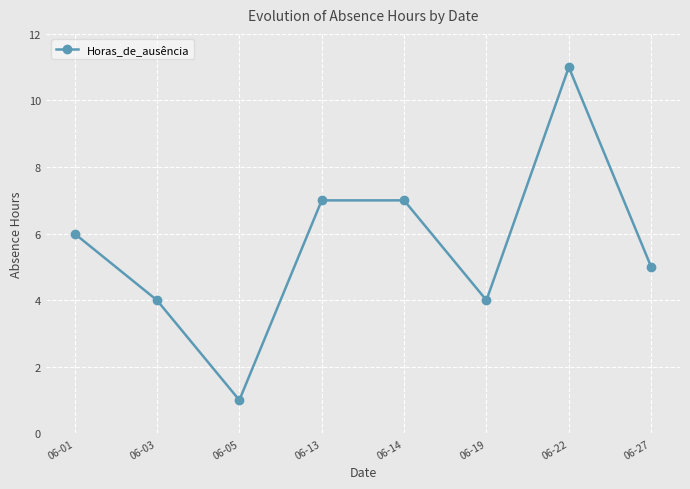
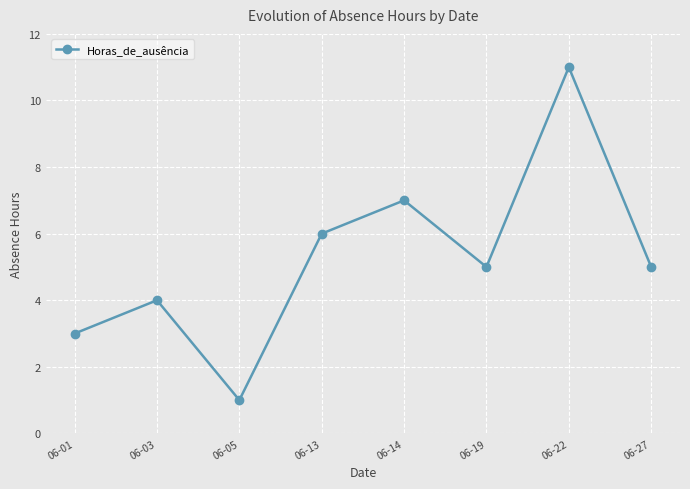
06-01: 6 -> 3
06-13: 7 -> 6
06-19: 4 -> 5
